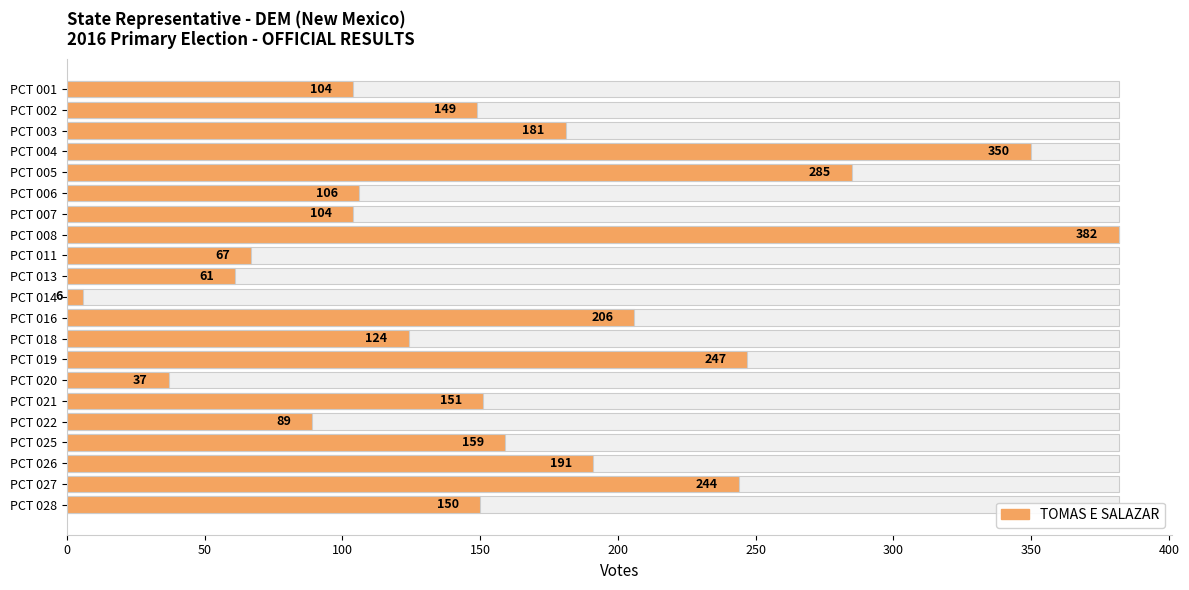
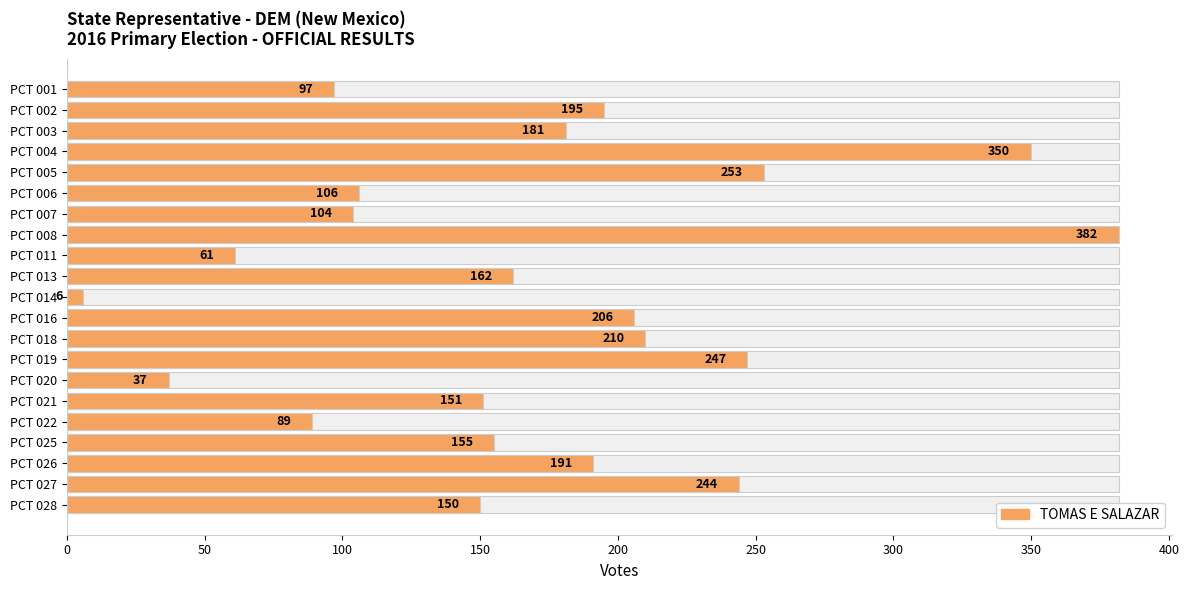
TOMAS E SALAZAR, PCT 001: 104 -> 97
TOMAS E SALAZAR, PCT 002: 149 -> 195
TOMAS E SALAZAR, PCT 005: 285 -> 253
TOMAS E SALAZAR, PCT 011: 67 -> 61
TOMAS E SALAZAR, PCT 013: 61 -> 162
TOMAS E SALAZAR, PCT 018: 124 -> 210
TOMAS E SALAZAR, PCT 025: 159 -> 155
